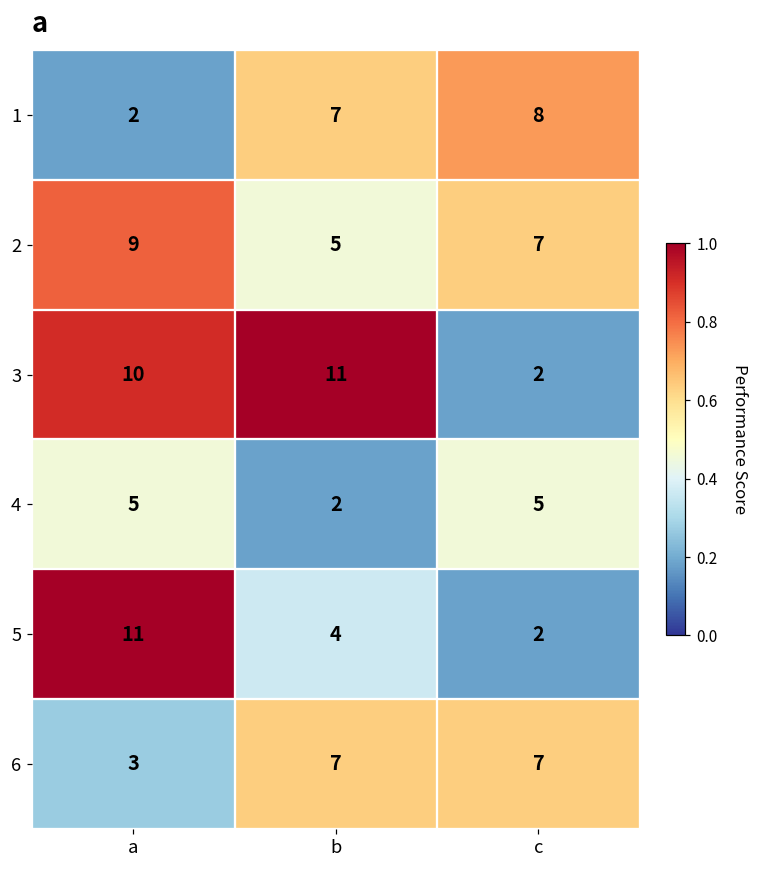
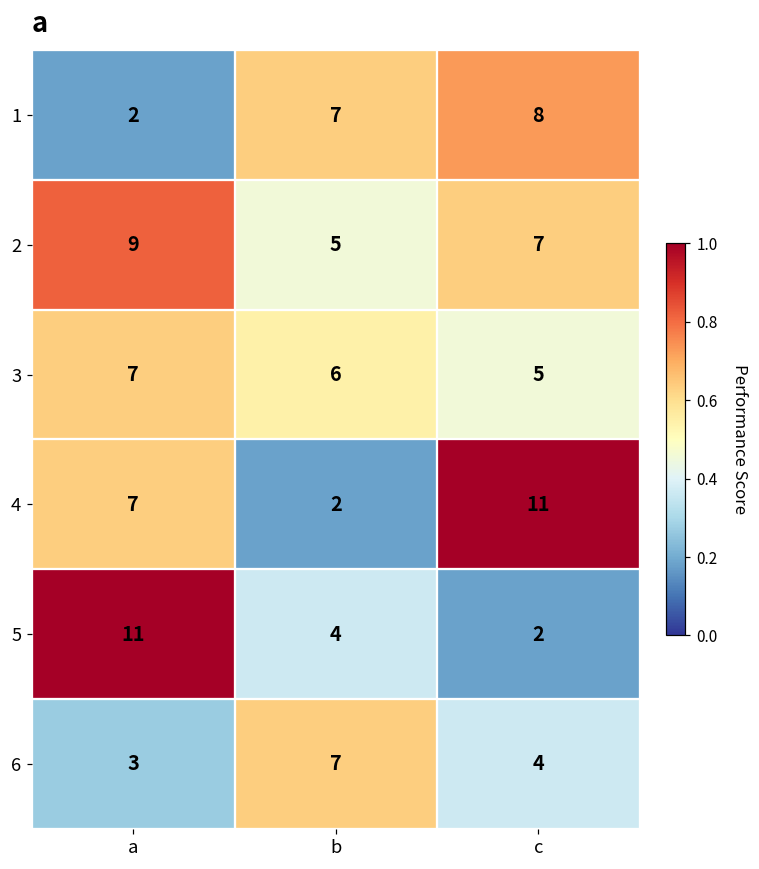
3, a: 10 -> 7
3, b: 11 -> 6
3, c: 2 -> 5
4, a: 5 -> 7
4, c: 5 -> 11
6, c: 7 -> 4
